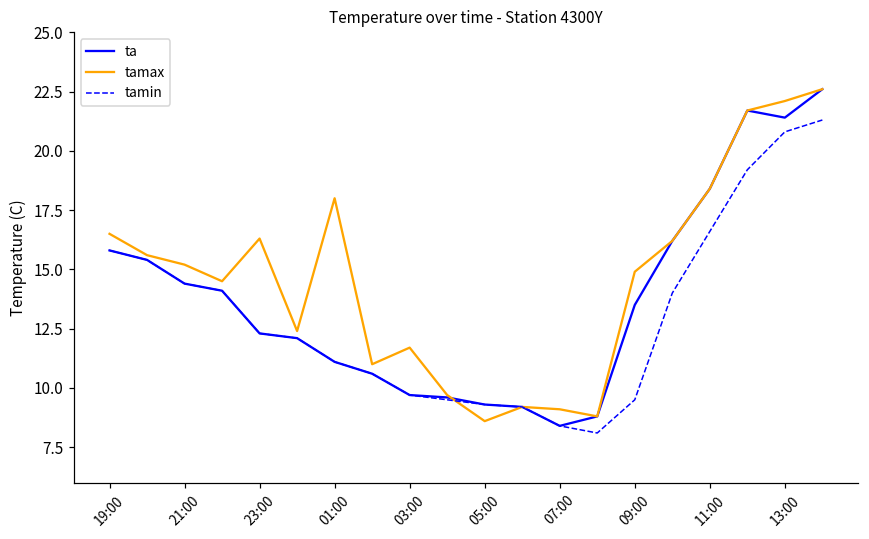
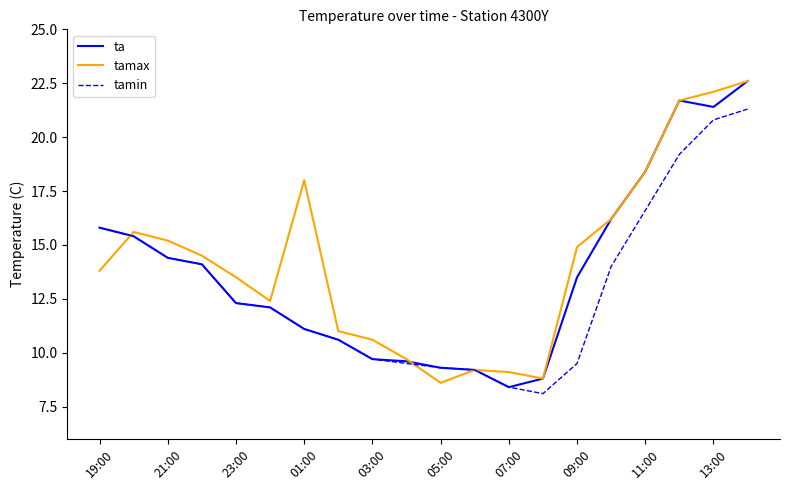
tamax, 19:00: 16.5 -> 13.8
tamax, 23:00: 16.3 -> 13.5
tamax, 03:00: 11.7 -> 10.6
